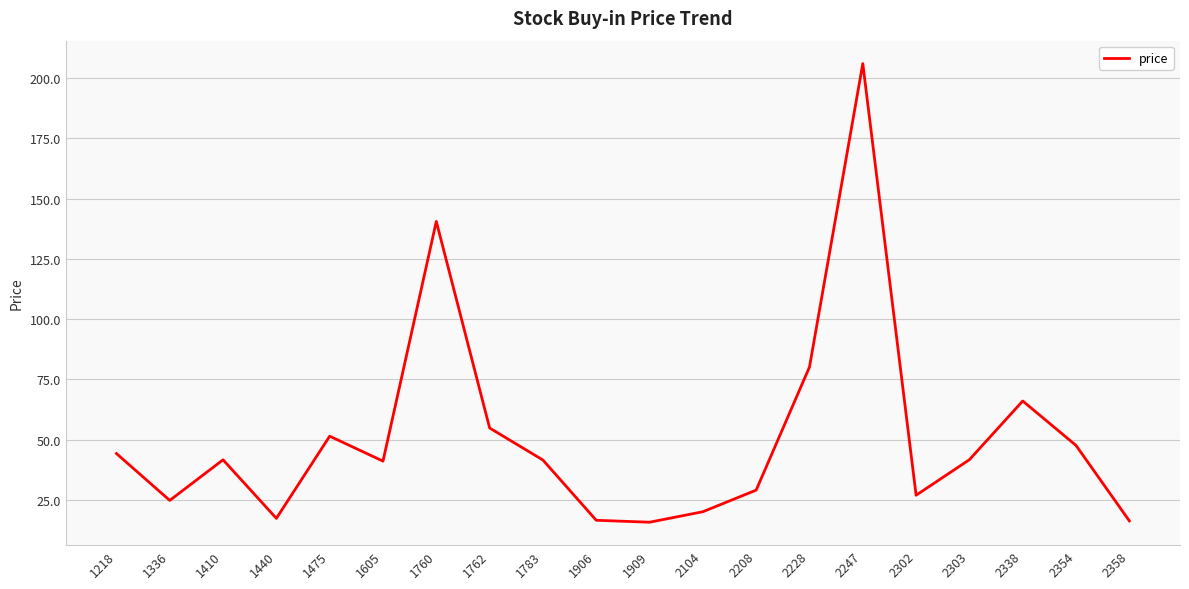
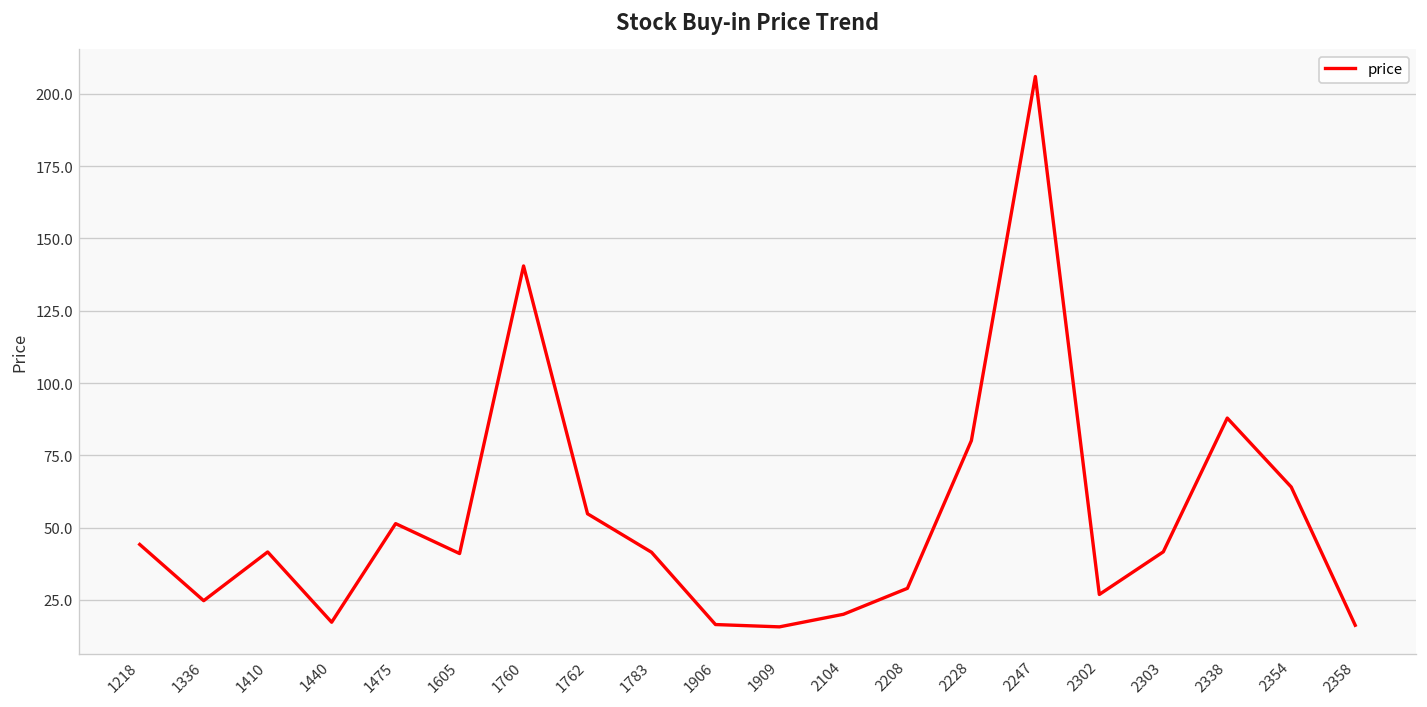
2338: 66 -> 88
2354: 48 -> 64
